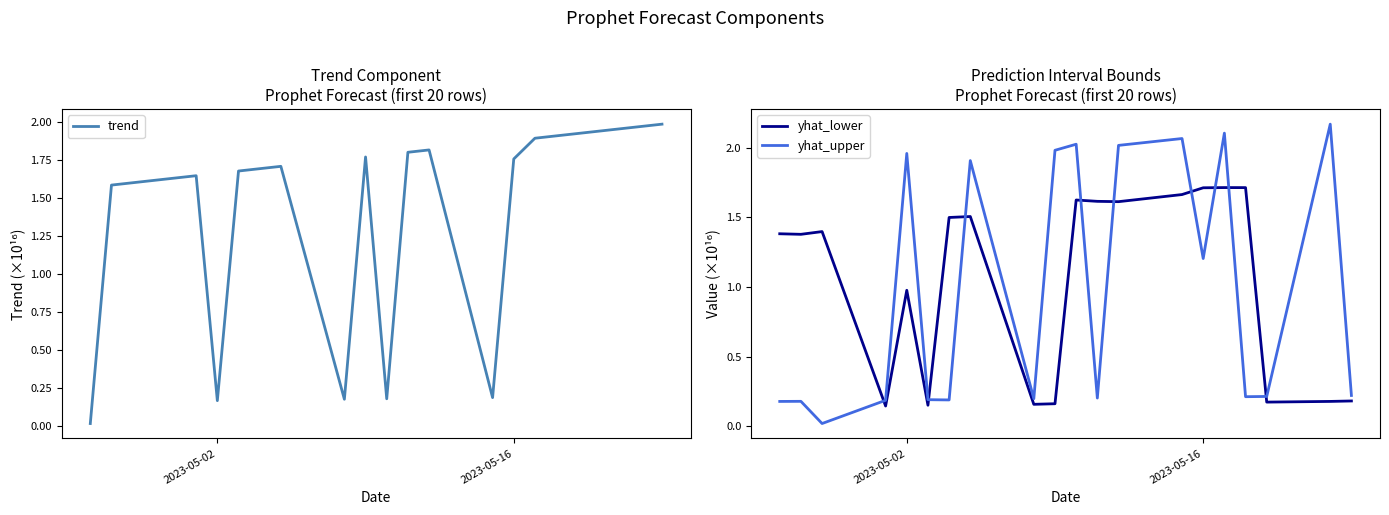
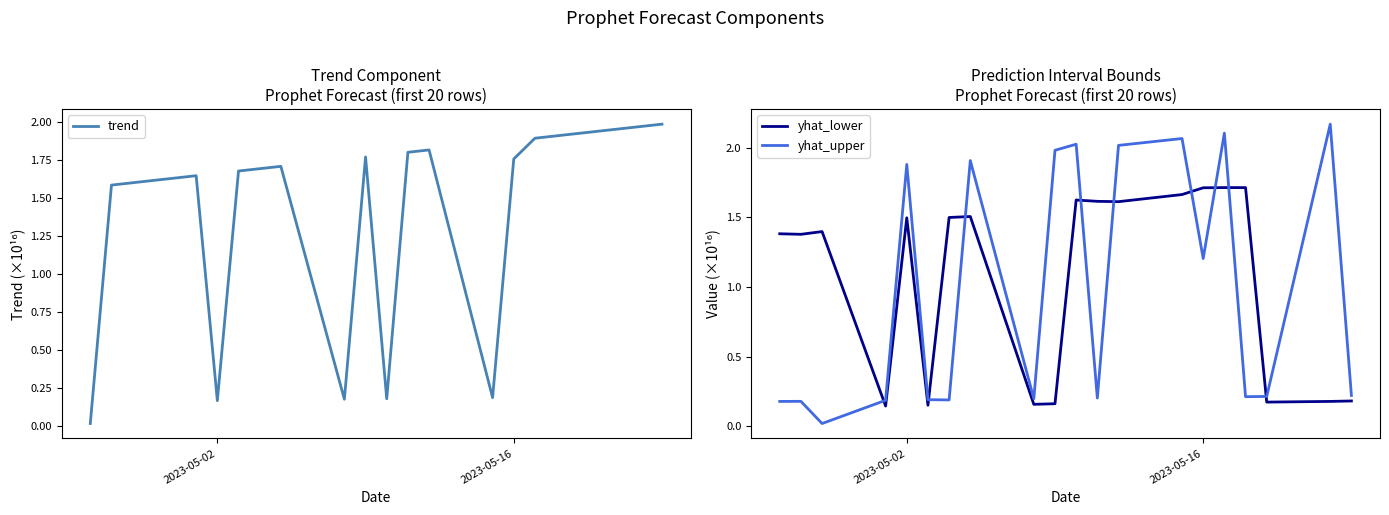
Prediction Interval Bounds Prophet Forecast (first 20 rows), yhat_lower, 2023-05-02: 0.98 -> 1.50
Prediction Interval Bounds Prophet Forecast (first 20 rows), yhat_upper, 2023-05-02: 1.96 -> 1.88
